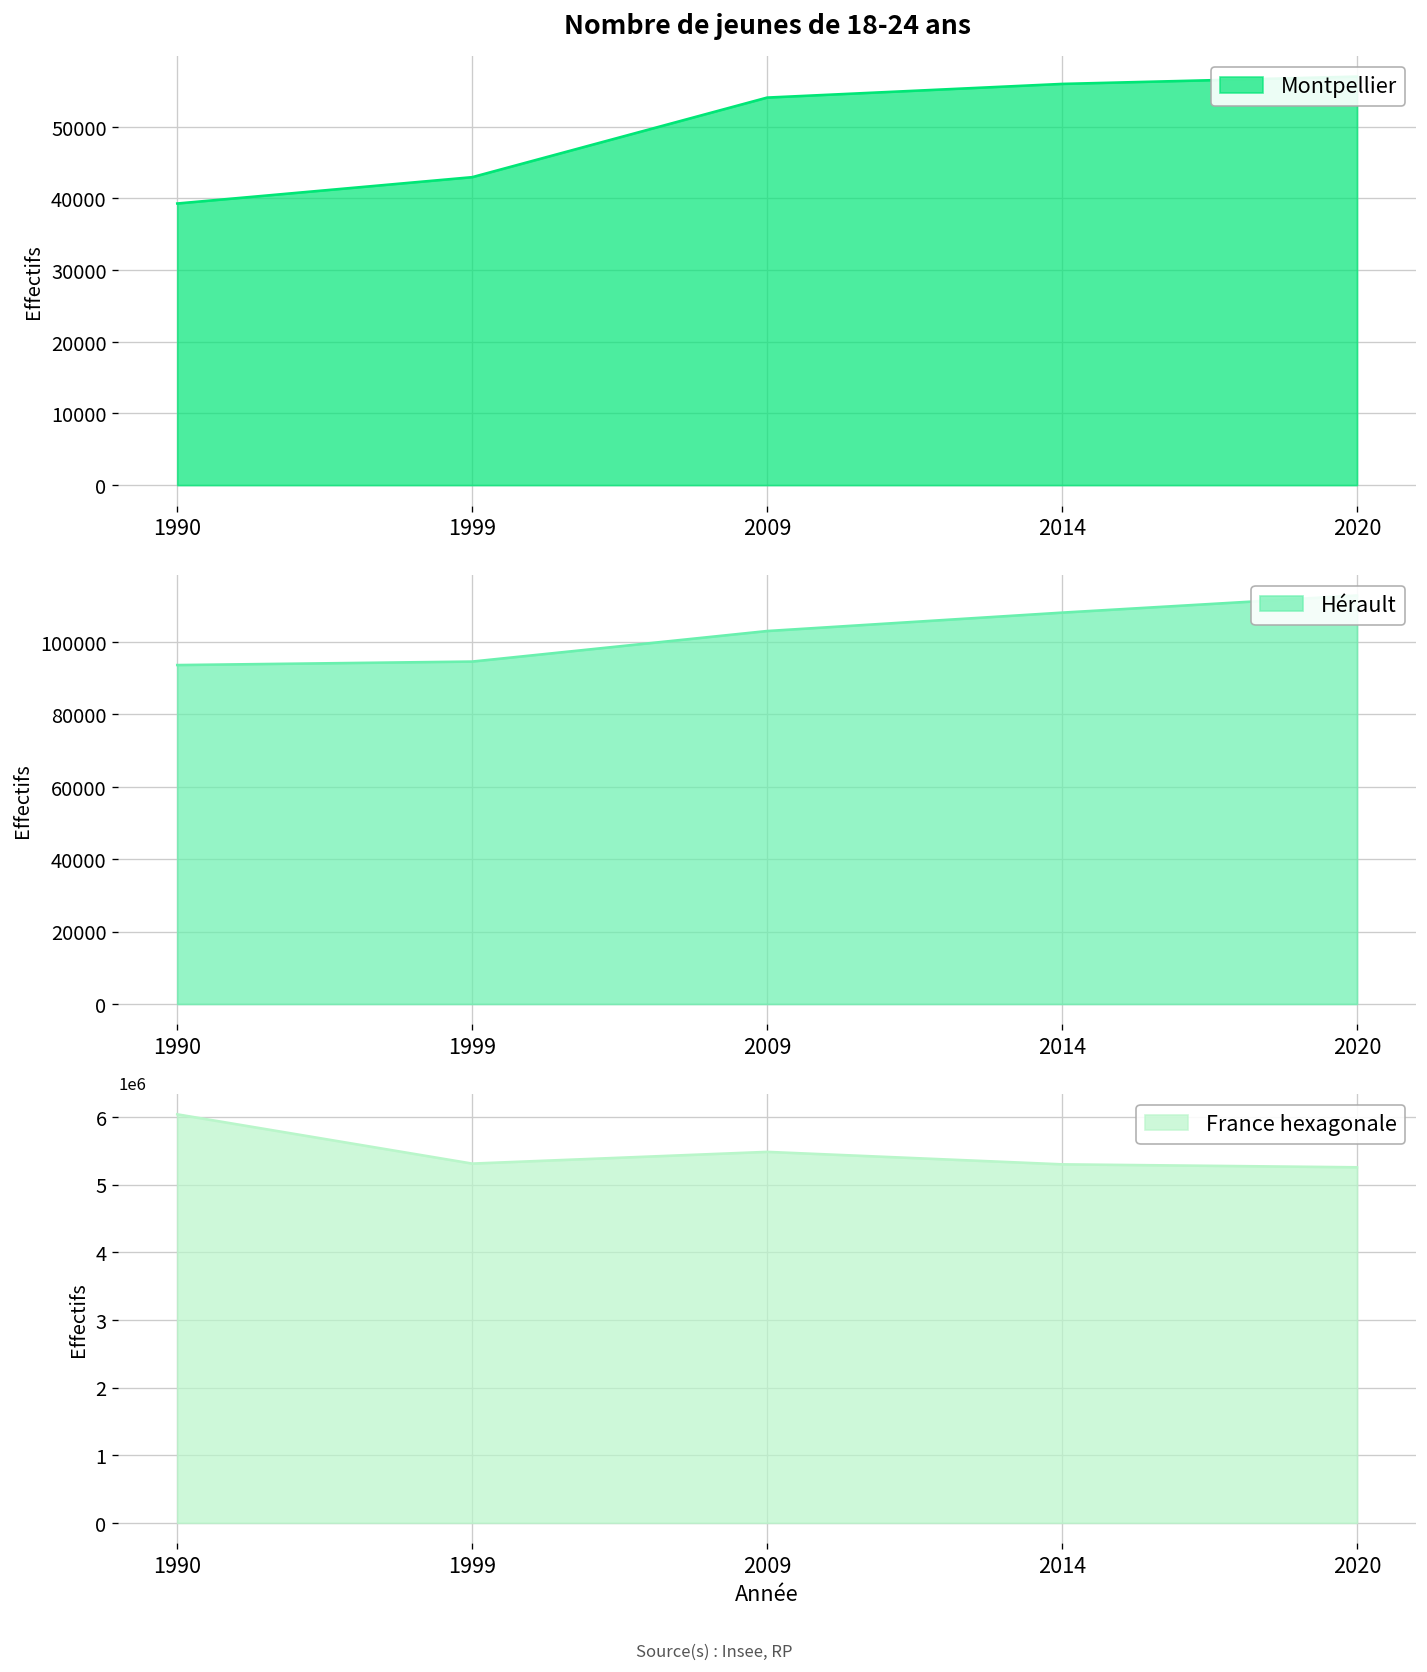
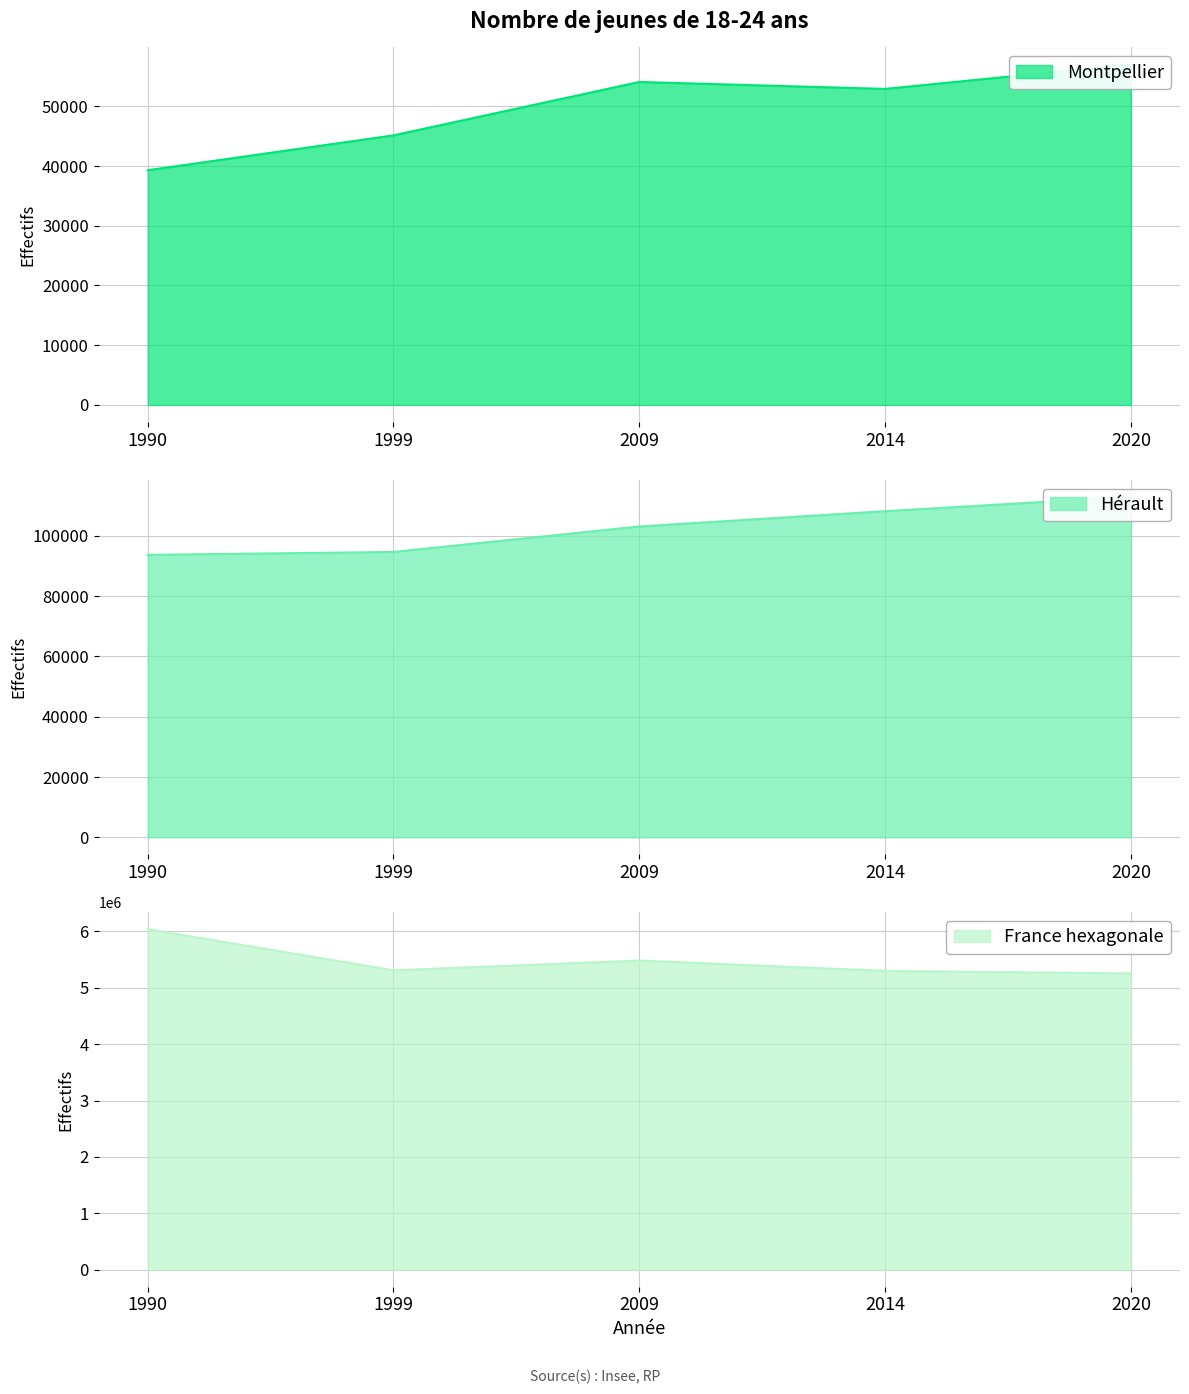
Nombre de jeunes de 18-24 ans, 1999: 43000 -> 45000
Nombre de jeunes de 18-24 ans, 2014: 56000 -> 53000
